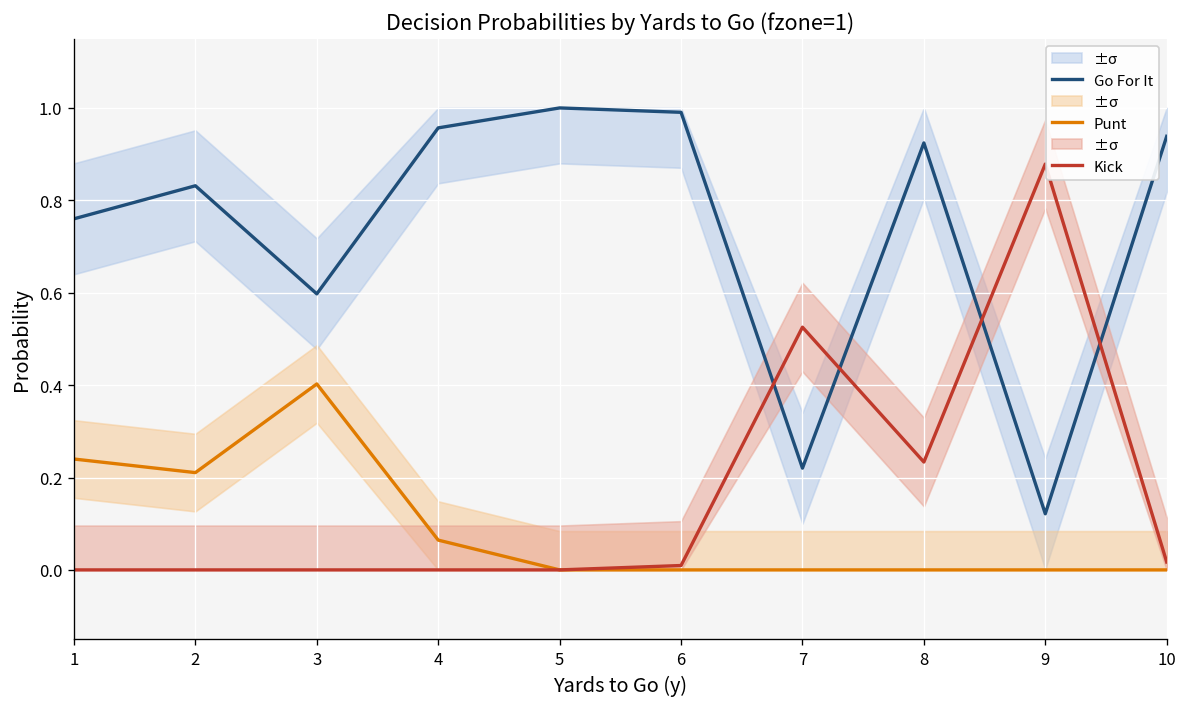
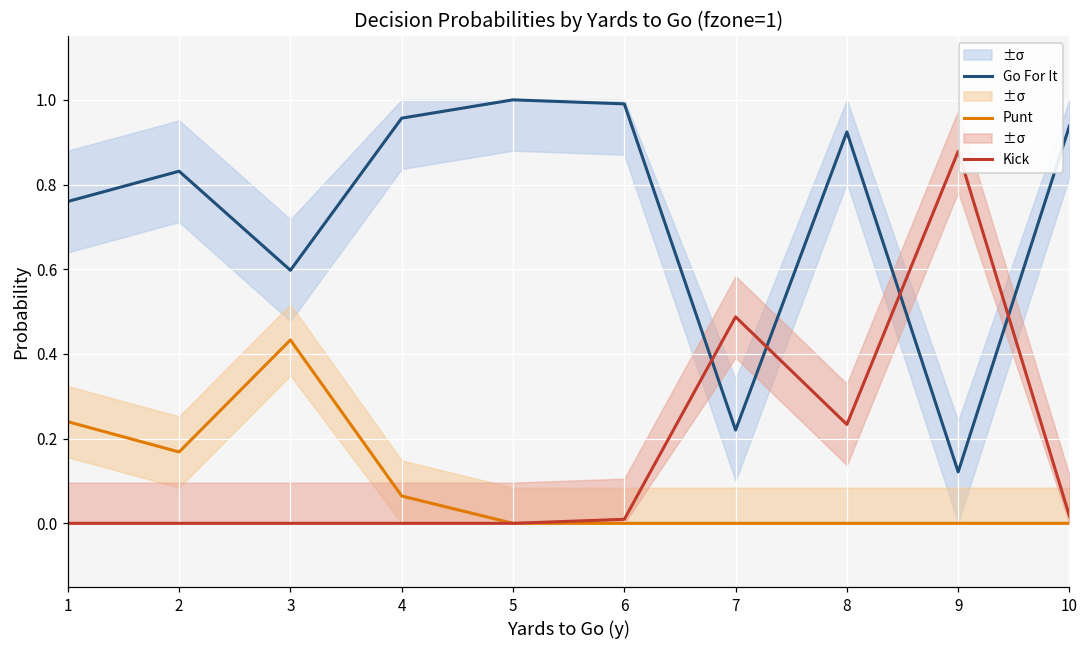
Punt, 2: 0.21 -> 0.17
Punt, 3: 0.40 -> 0.43
Kick, 7: 0.53 -> 0.49
